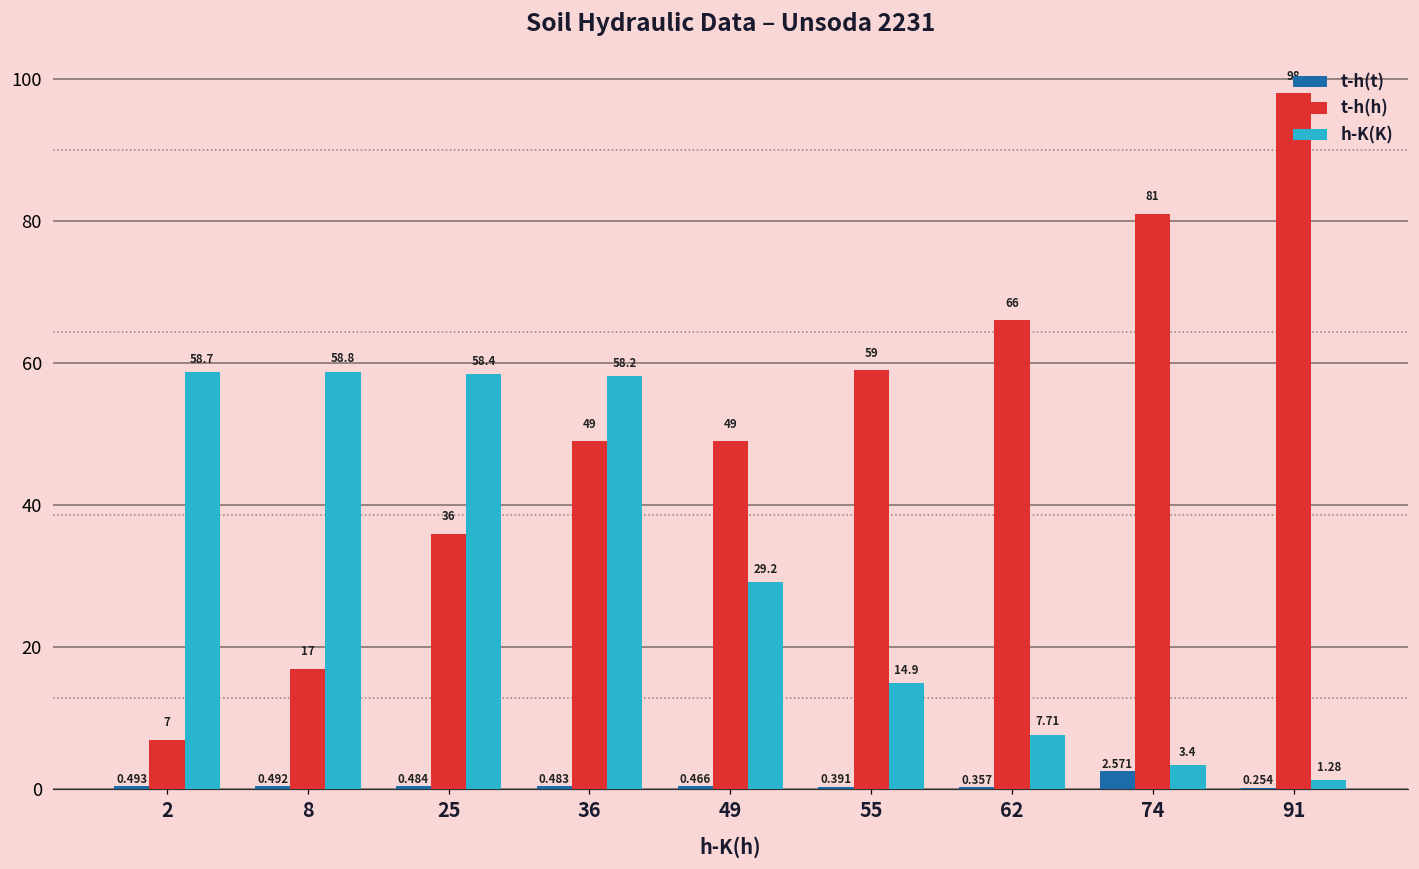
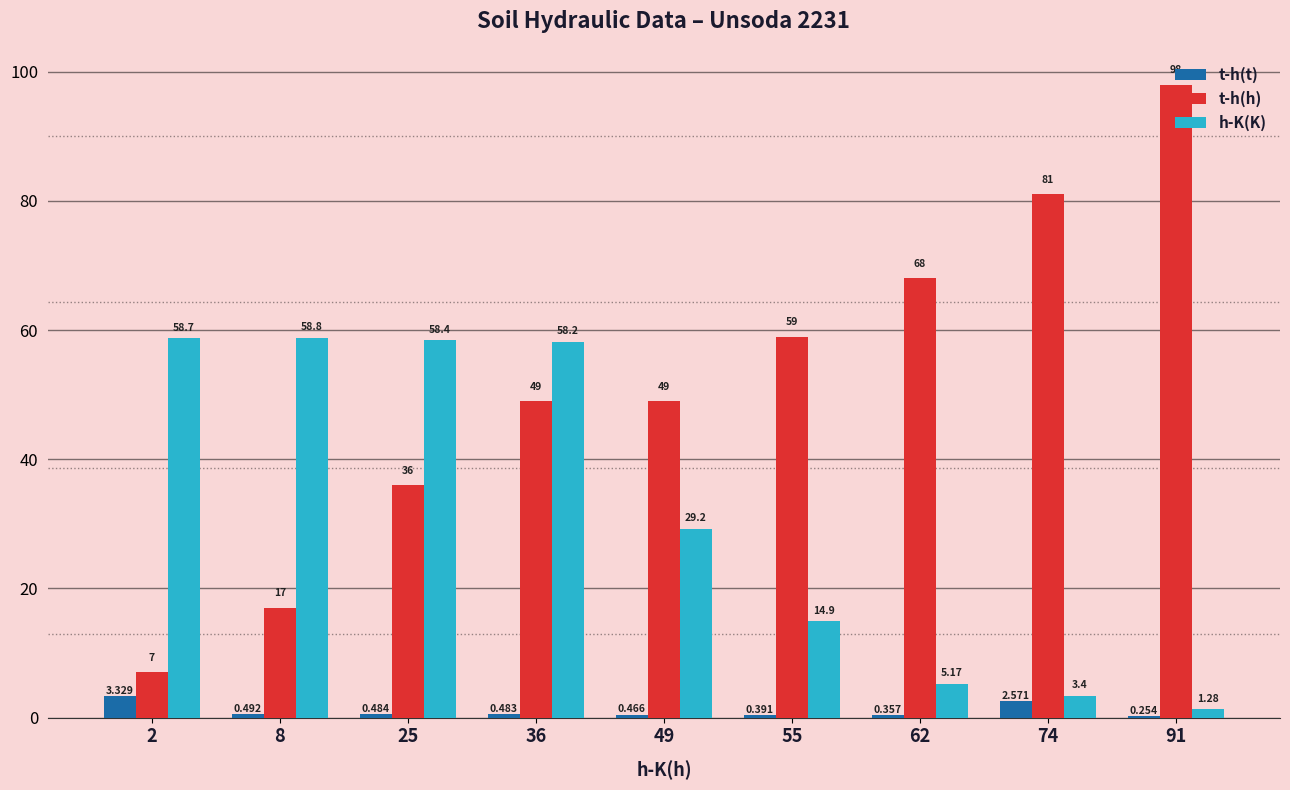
t-h(t), 2: 0.493 -> 3.329
t-h(h), 62: 66 -> 68
h-K(K), 62: 7.71 -> 5.17
